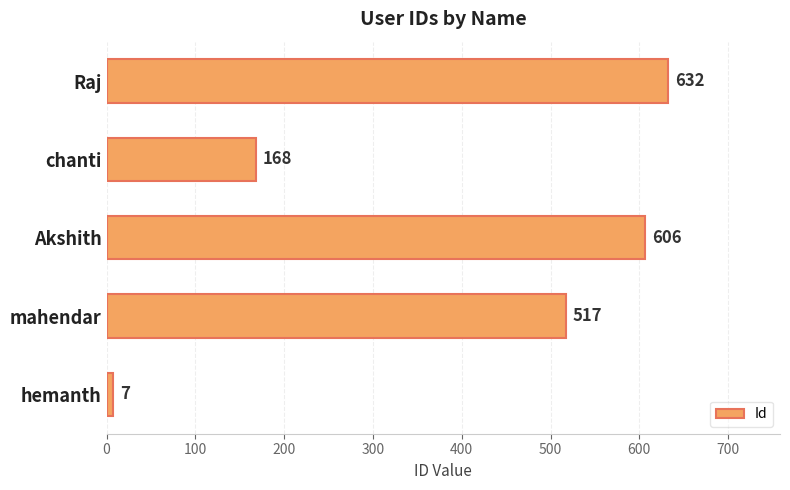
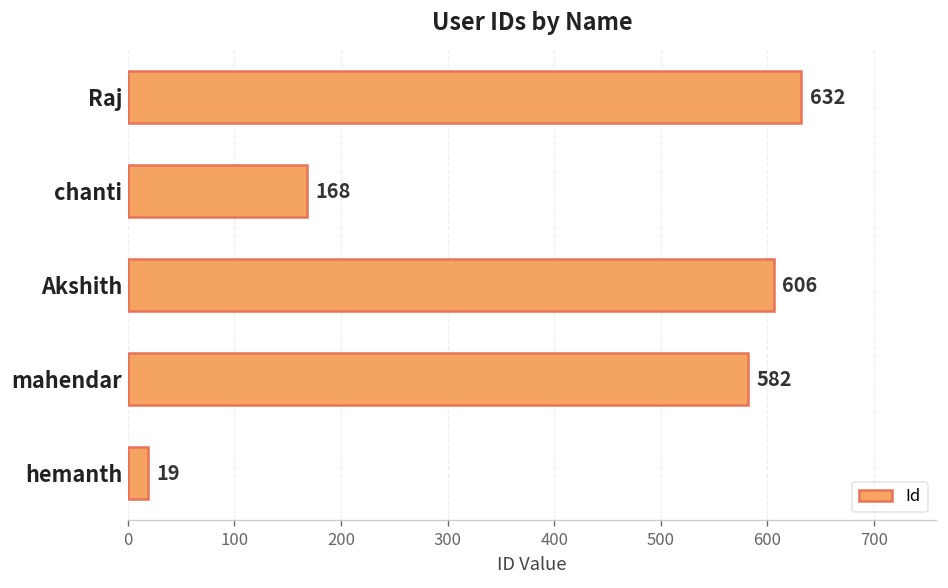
mahendar: 517 -> 582
hemanth: 7 -> 19
